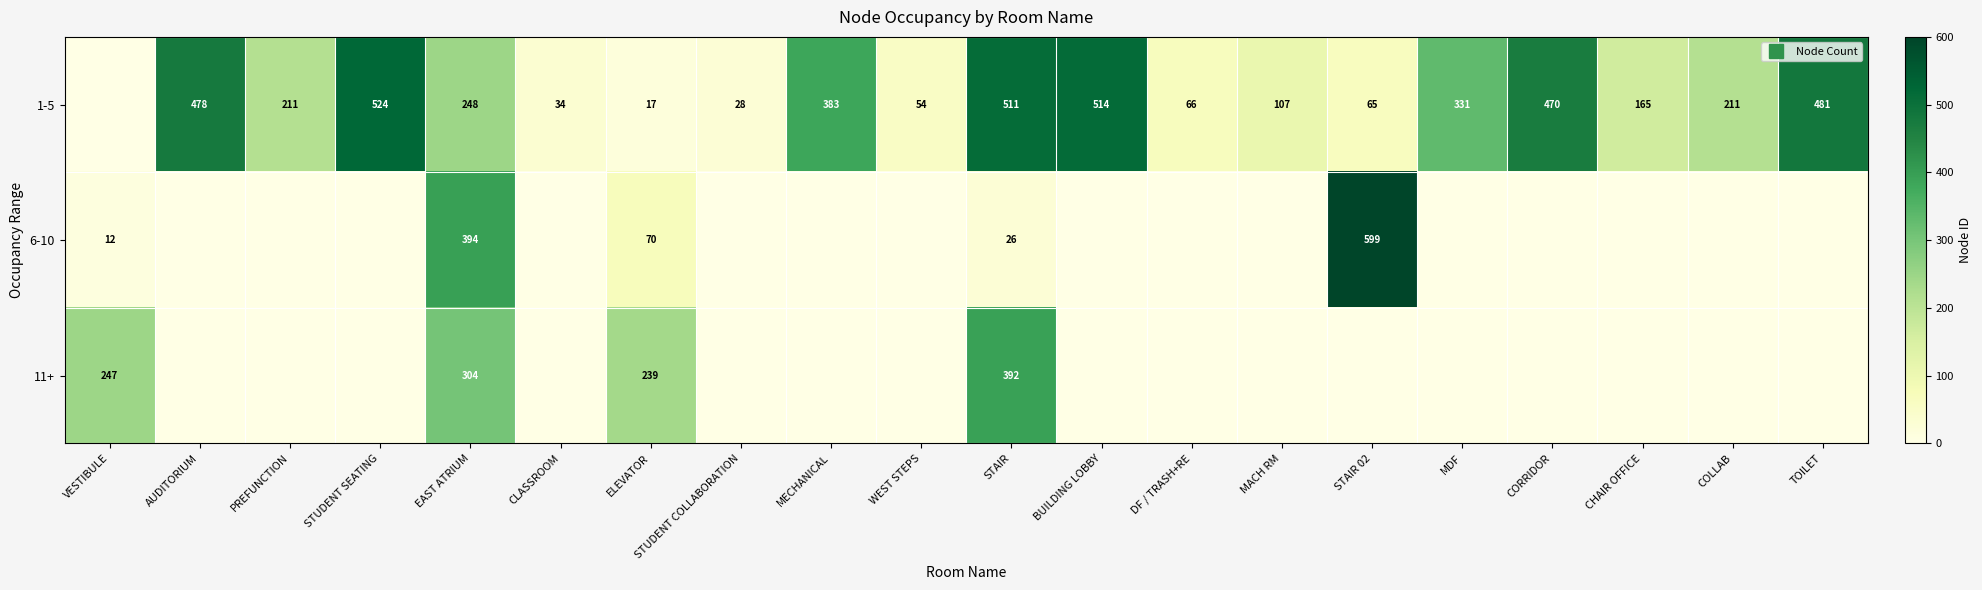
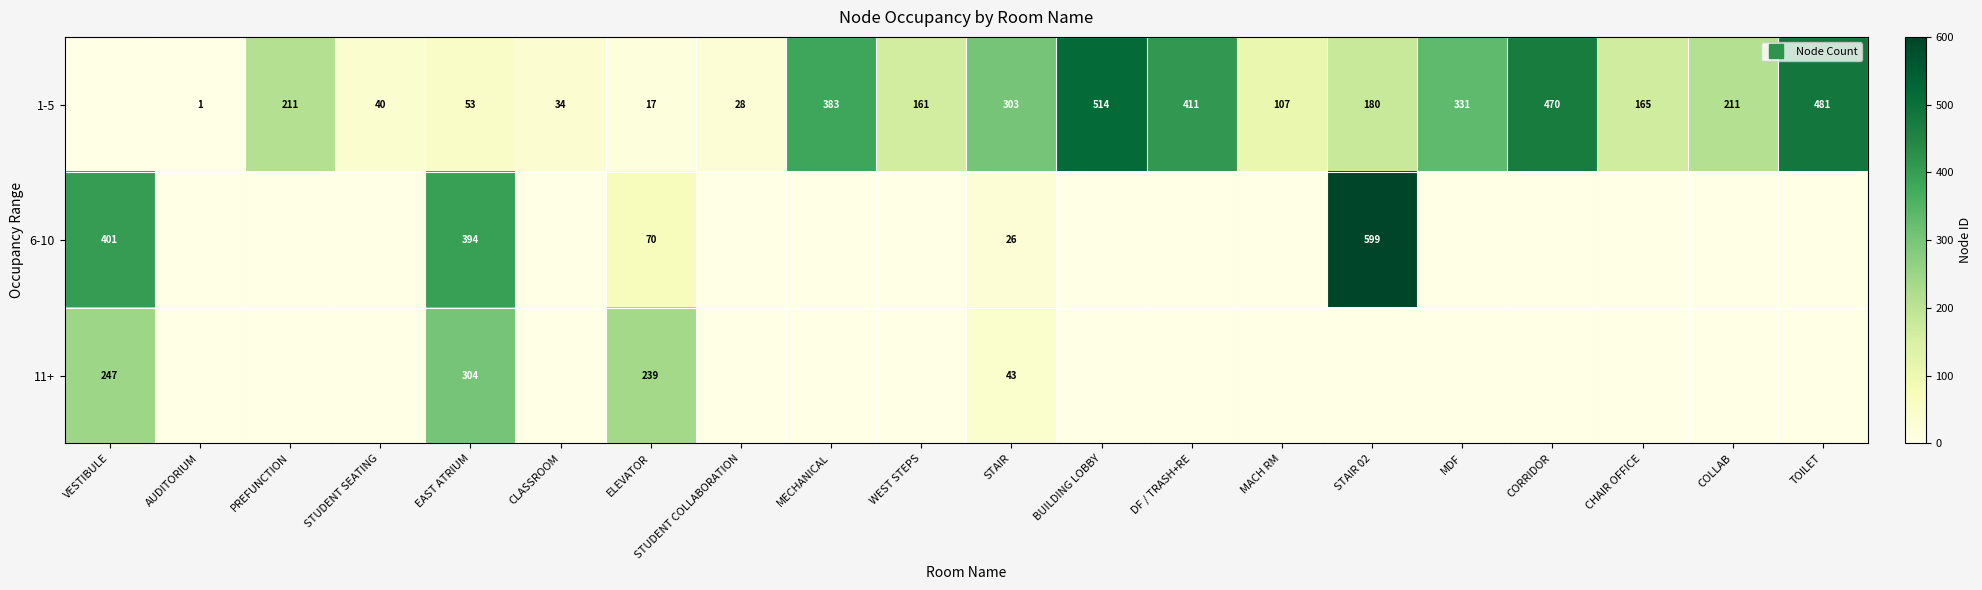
1-5, AUDITORIUM: 478 -> 1
1-5, STUDENT SEATING: 524 -> 40
1-5, EAST ATRIUM: 248 -> 53
1-5, WEST STEPS: 54 -> 161
1-5, STAIR: 511 -> 303
1-5, DF / TRASH+RE: 66 -> 411
1-5, STAIR 02: 65 -> 180
6-10, VESTIBULE: 12 -> 401
11+, STAIR: 392 -> 43
